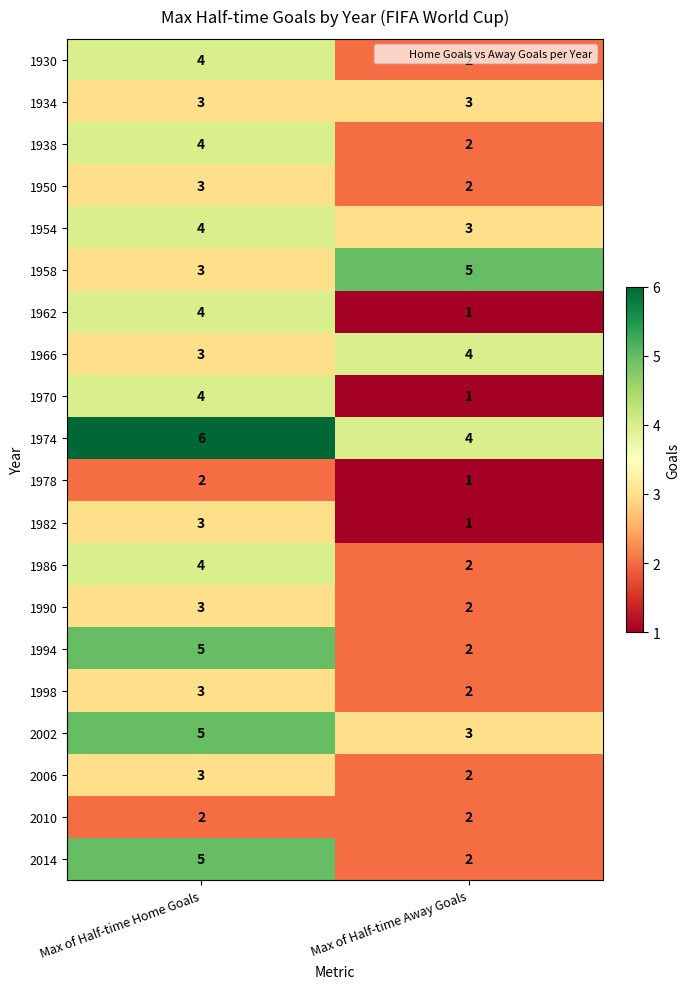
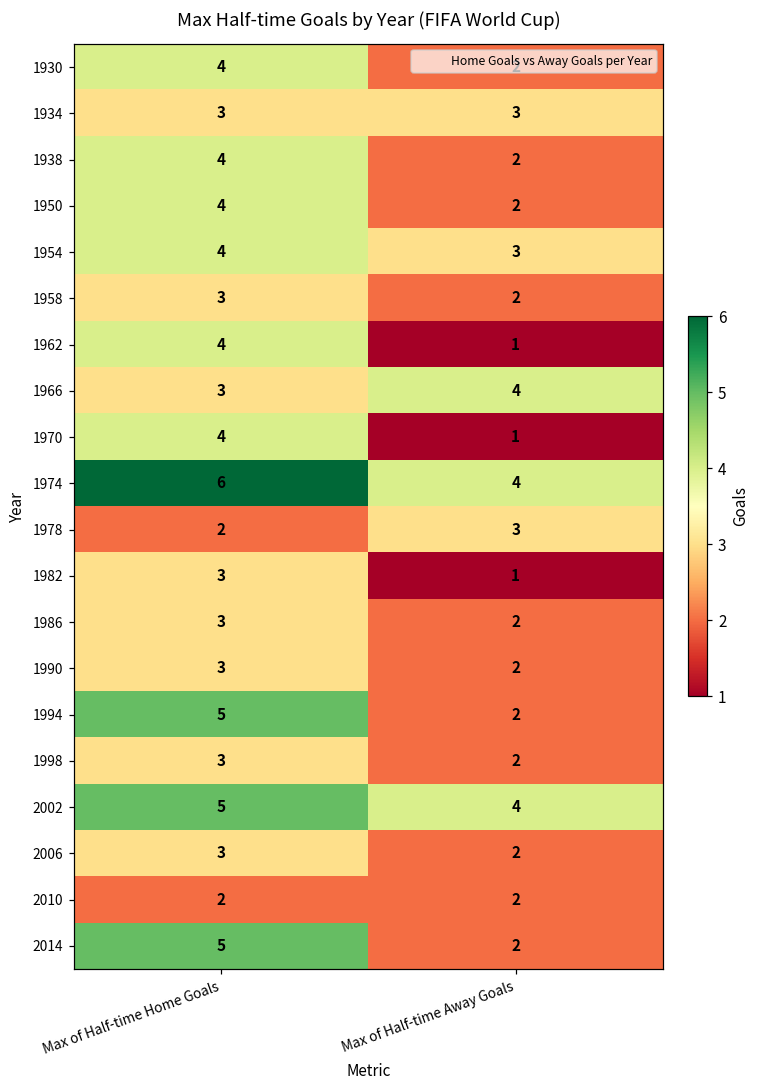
1950, Max of Half-time Home Goals: 3 -> 4
1958, Max of Half-time Away Goals: 5 -> 2
1978, Max of Half-time Away Goals: 1 -> 3
1986, Max of Half-time Home Goals: 4 -> 3
2002, Max of Half-time Away Goals: 3 -> 4
